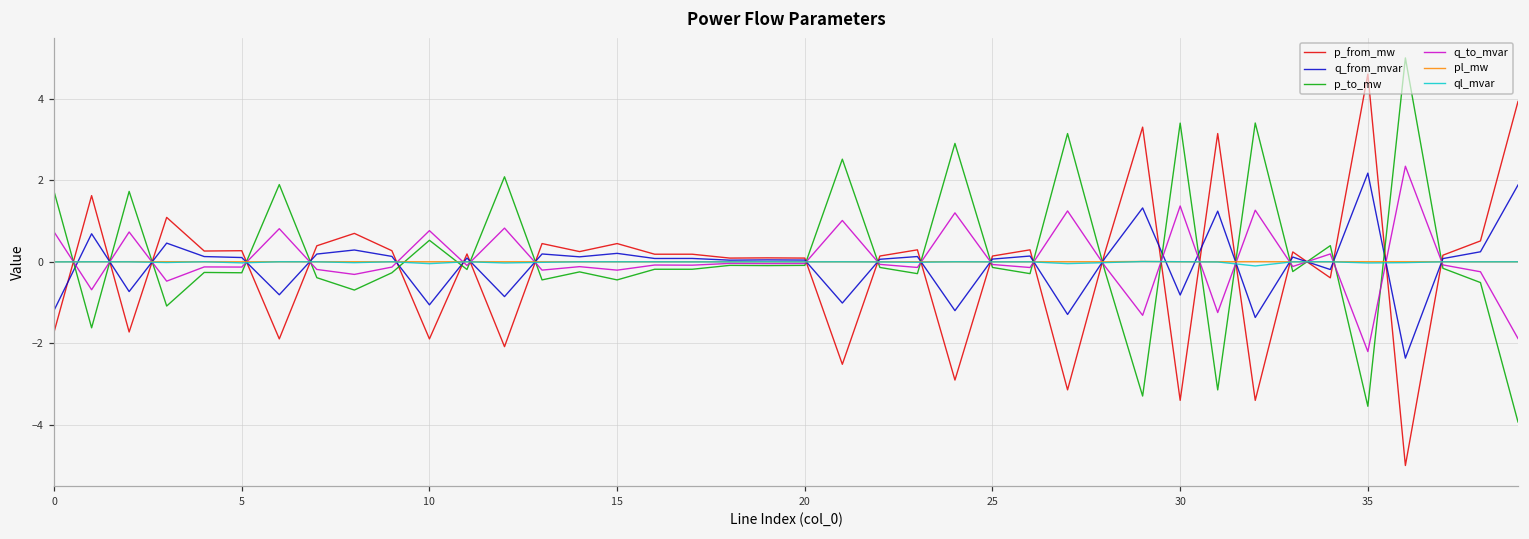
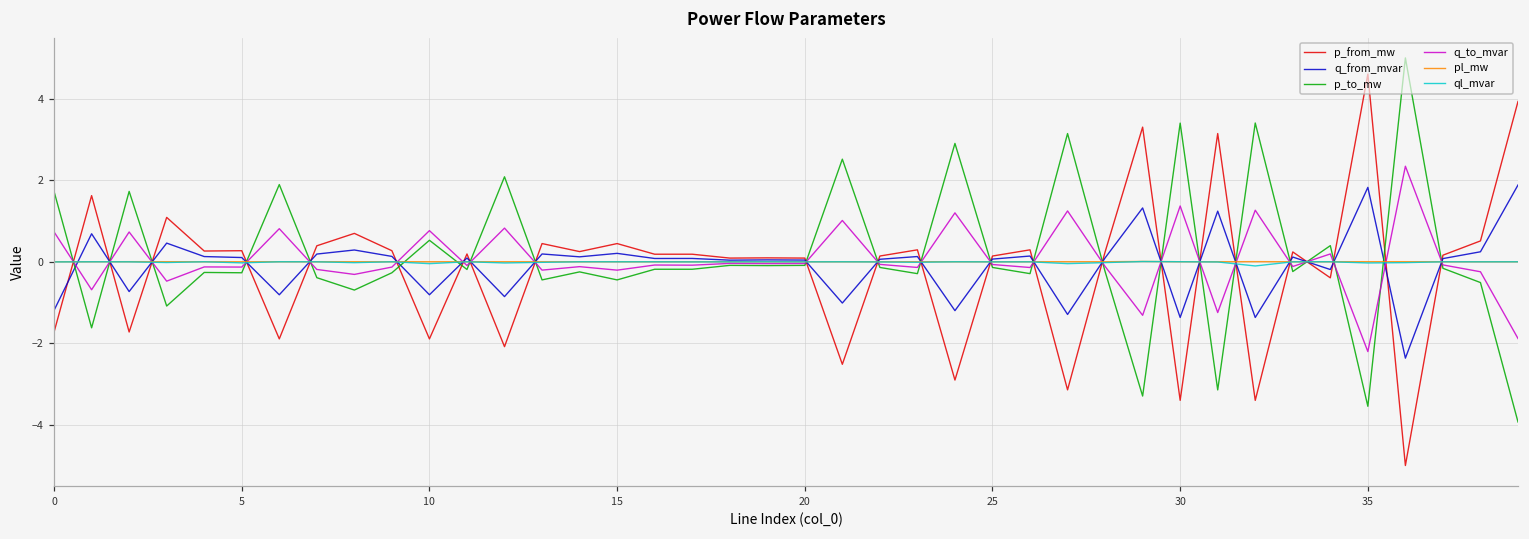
q_from_mvar, 10: -1.1 -> -0.8
q_from_mvar, 30: -0.8 -> -1.4
q_from_mvar, 35: 2.2 -> 1.8
